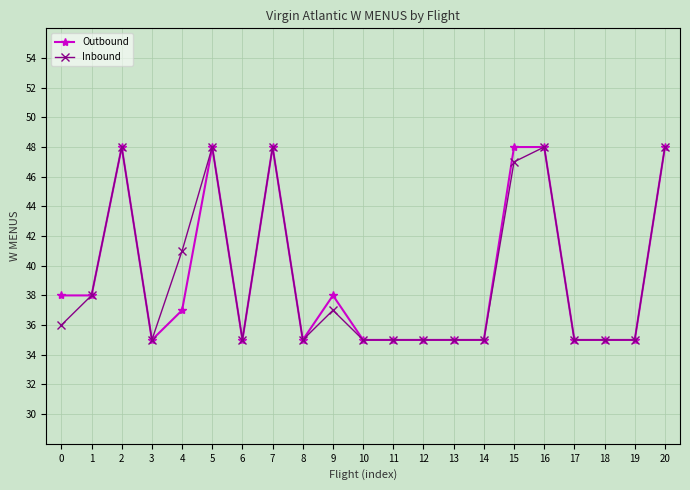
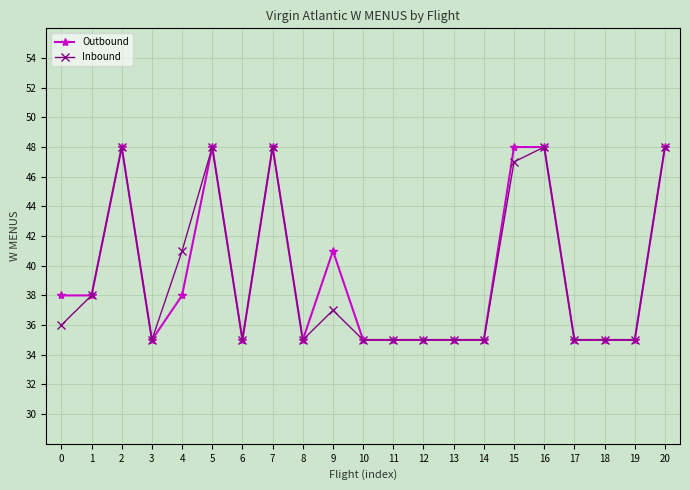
Outbound, 4: 37 -> 38
Outbound, 9: 38 -> 41
